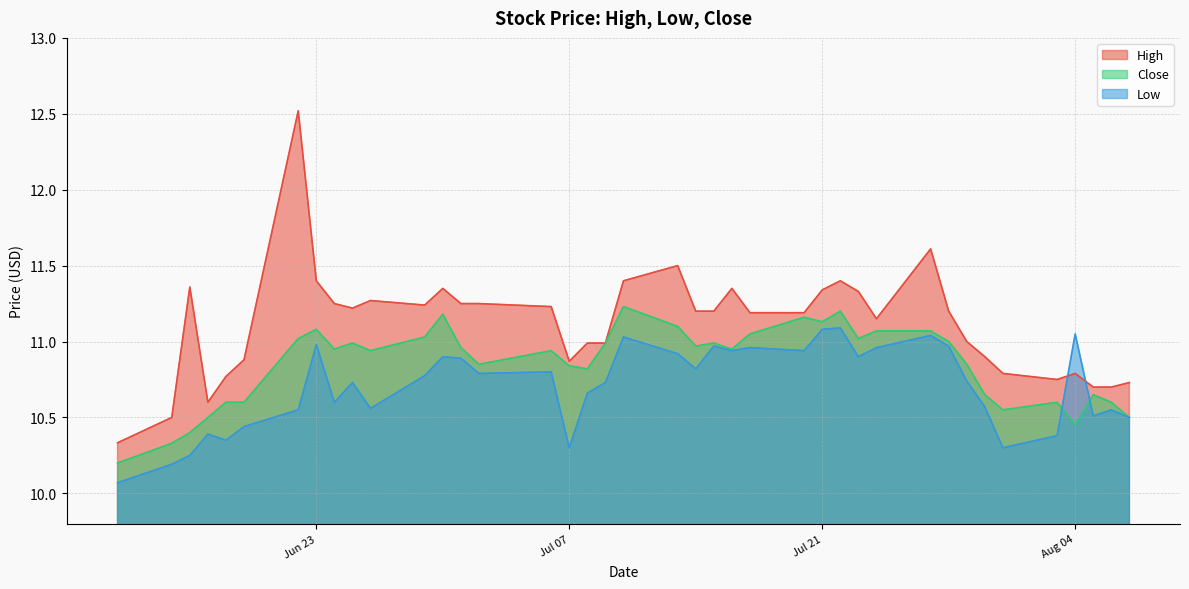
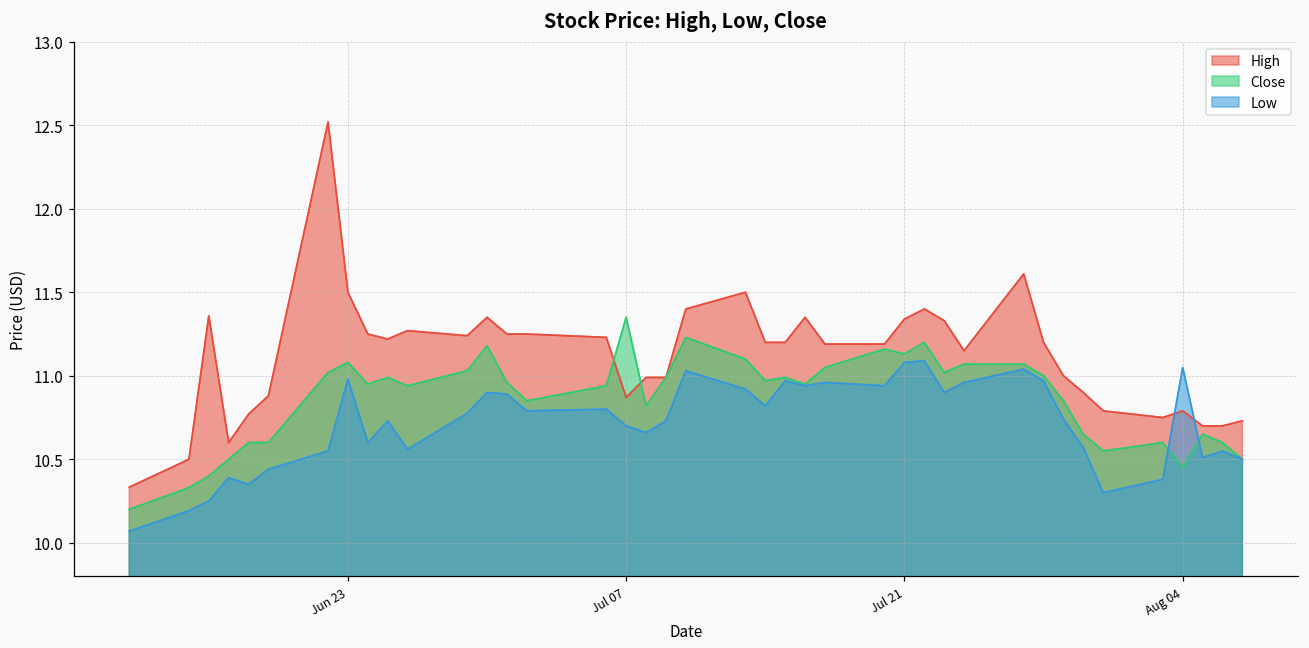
High, Jun 23: 11.4 -> 11.5
Close, Jul 07: 10.84 -> 11.35
Low, Jul 07: 10.3 -> 10.7
